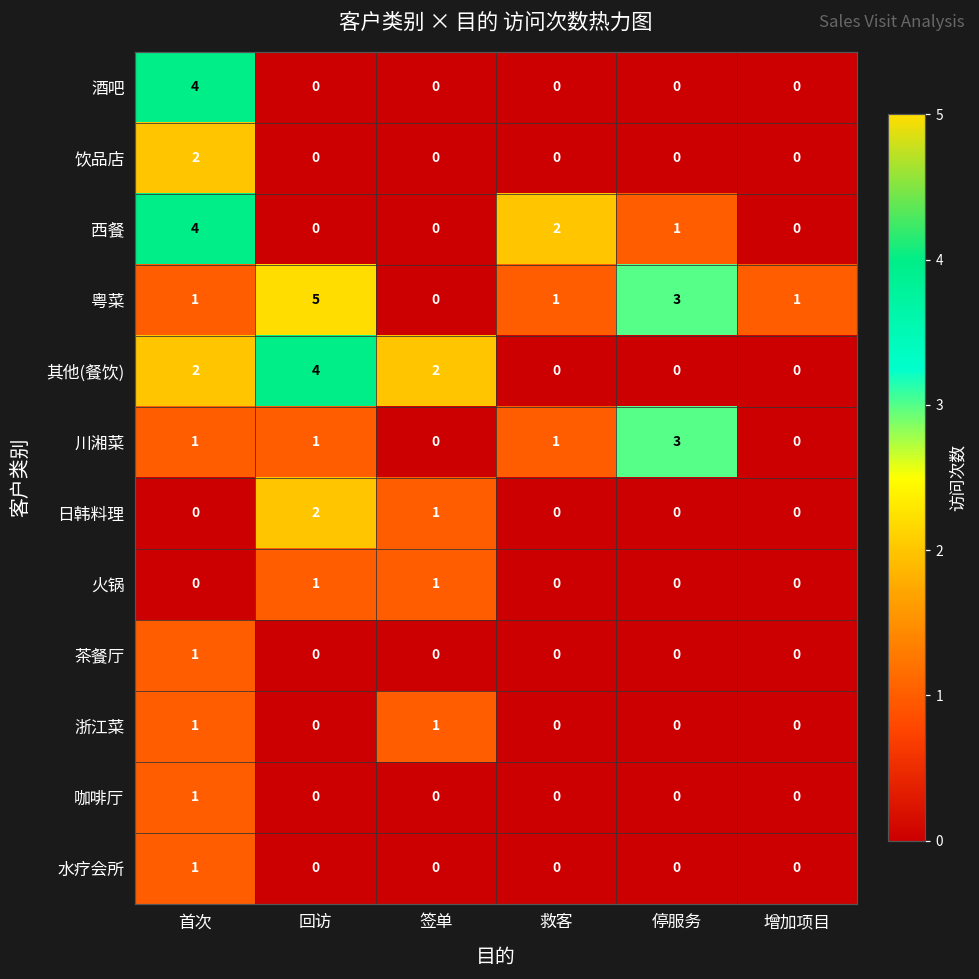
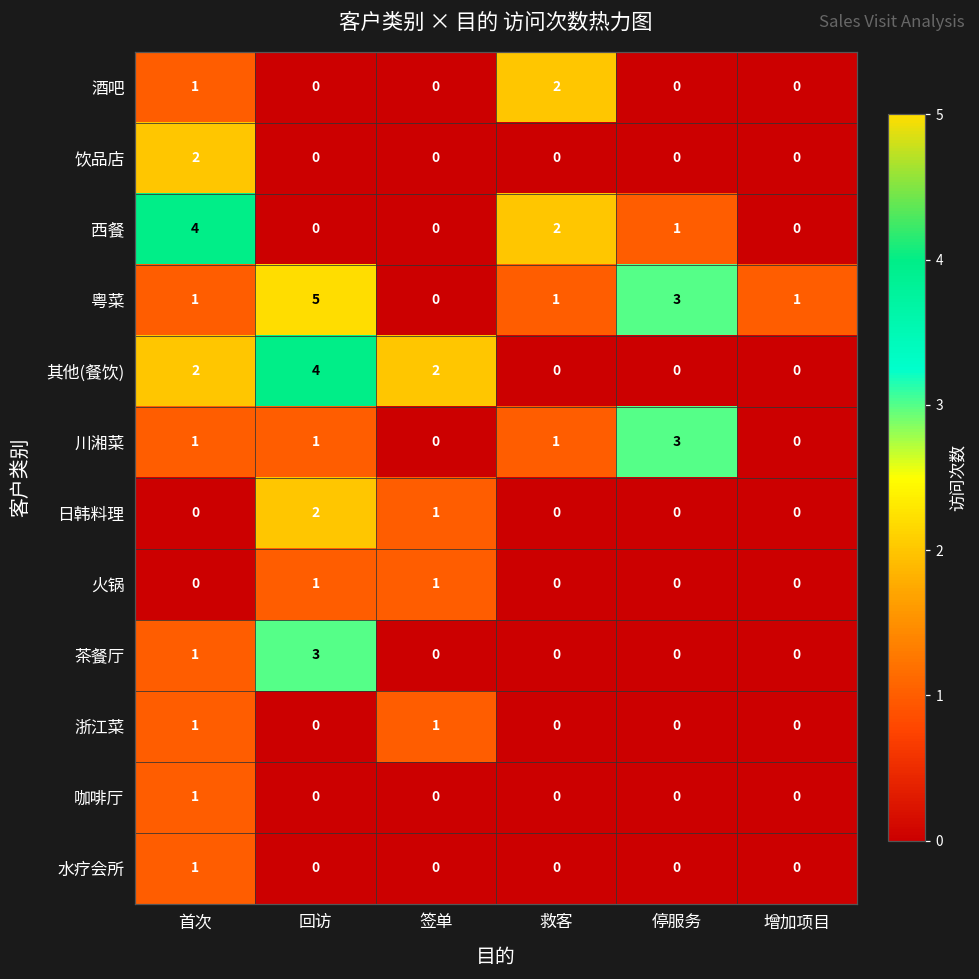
酒吧, 首次: 4 -> 1
酒吧, 救客: 0 -> 2
茶餐厅, 回访: 0 -> 3
